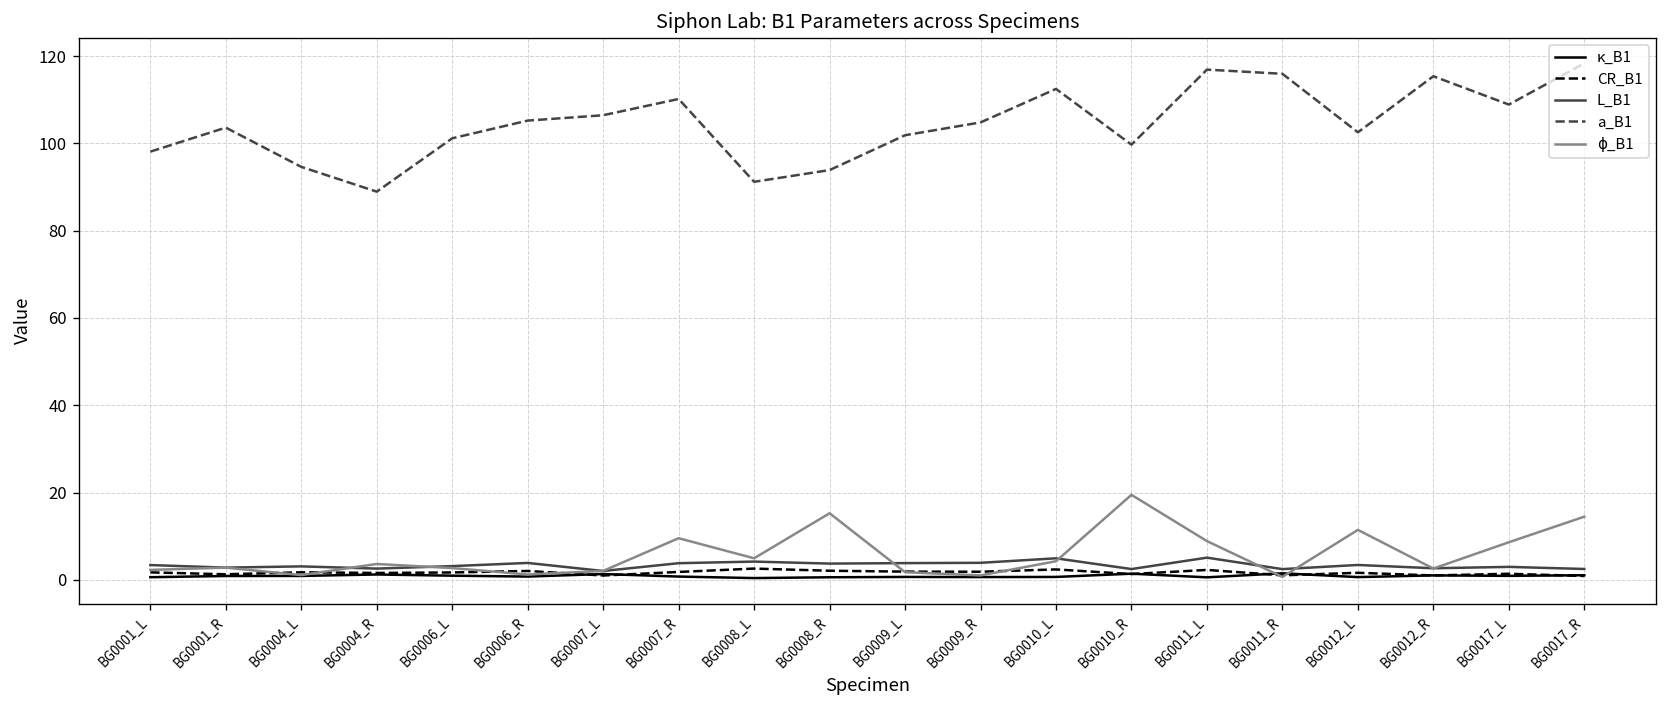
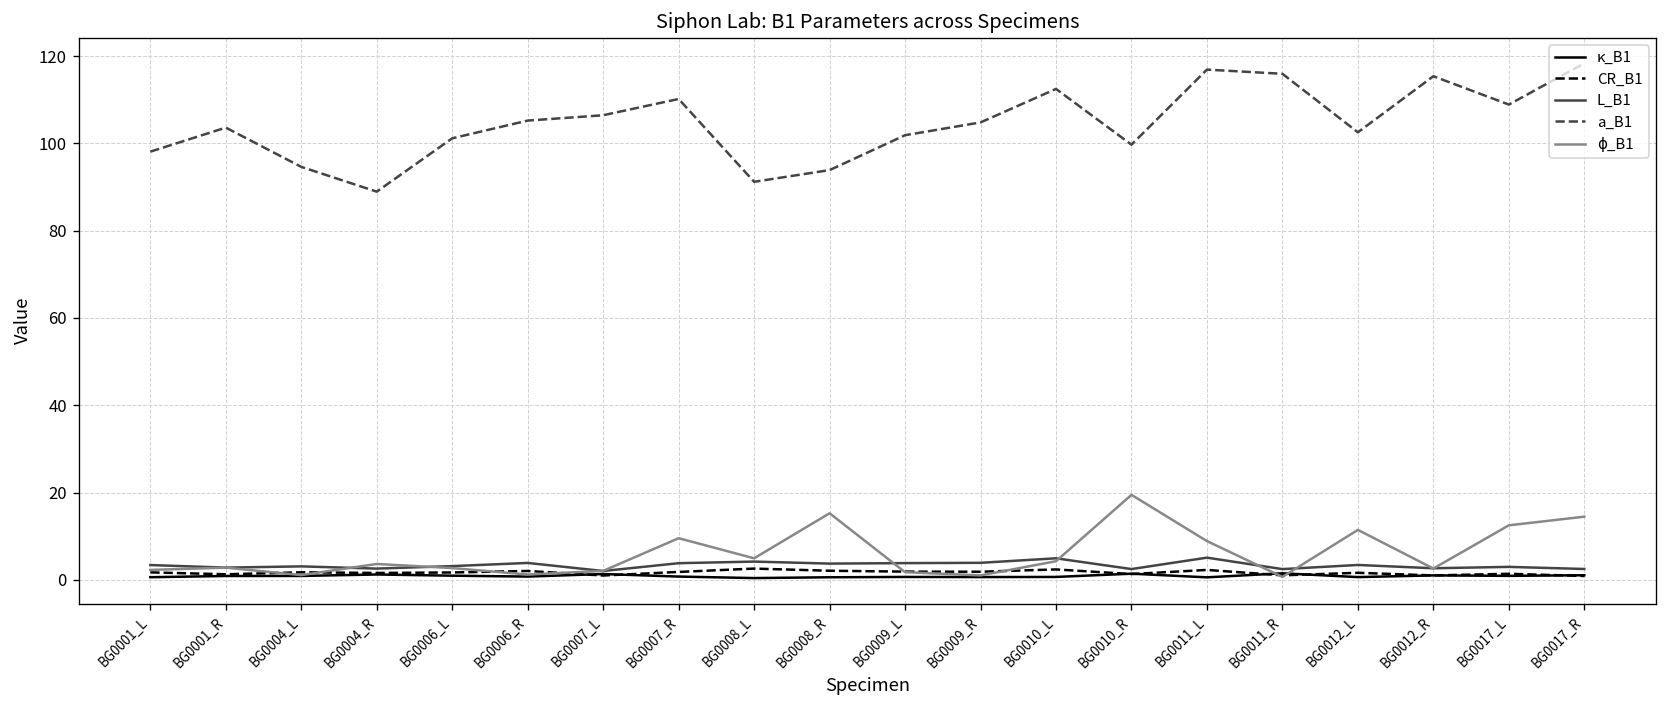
ϕ_B1, BG0017_L: 9 -> 12
